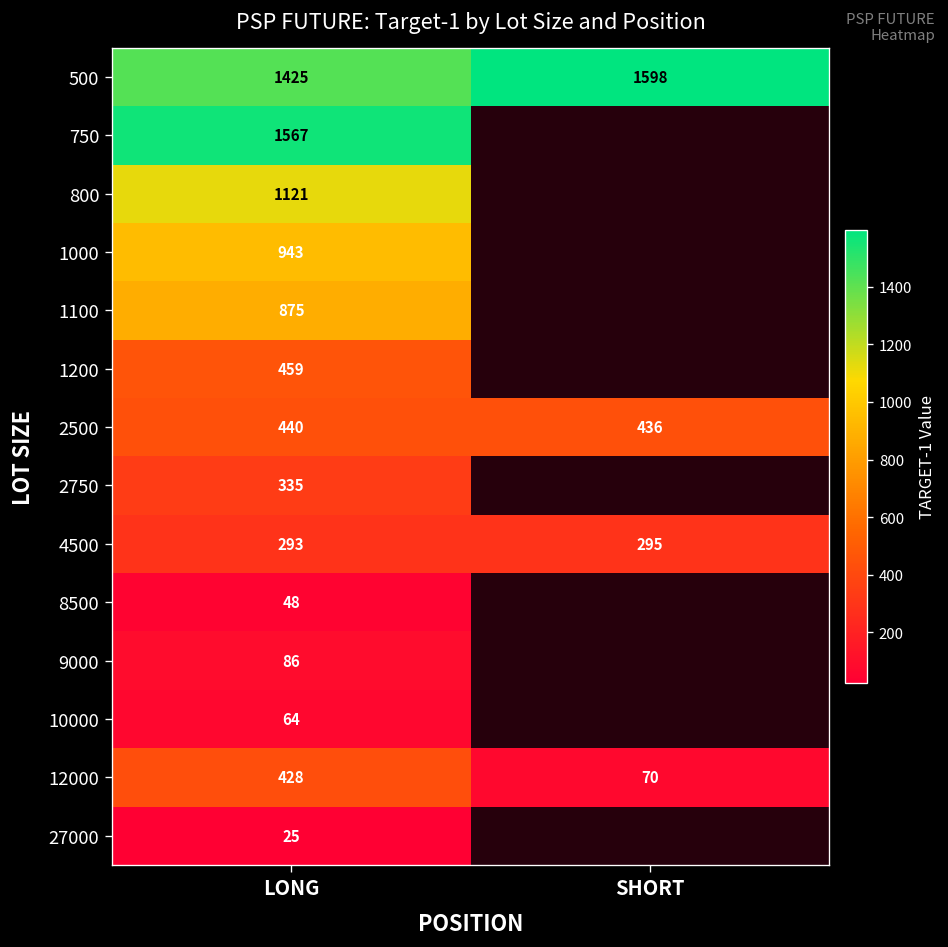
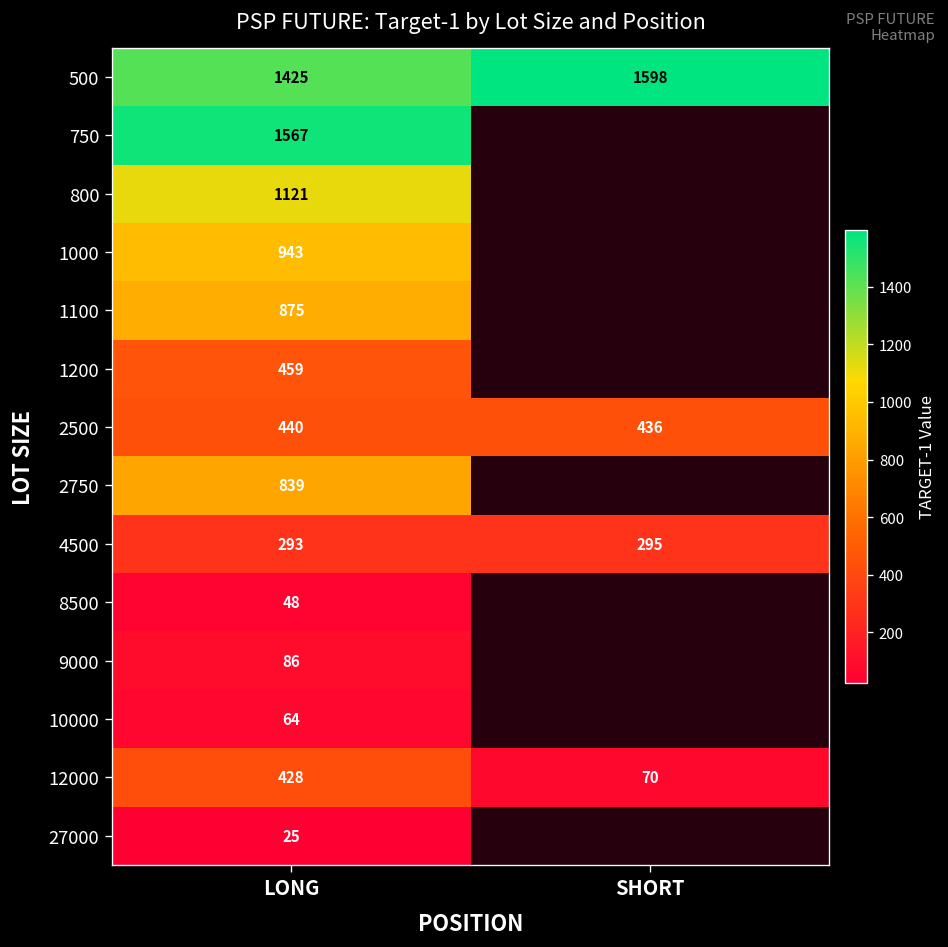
2750, LONG: 335 -> 839
